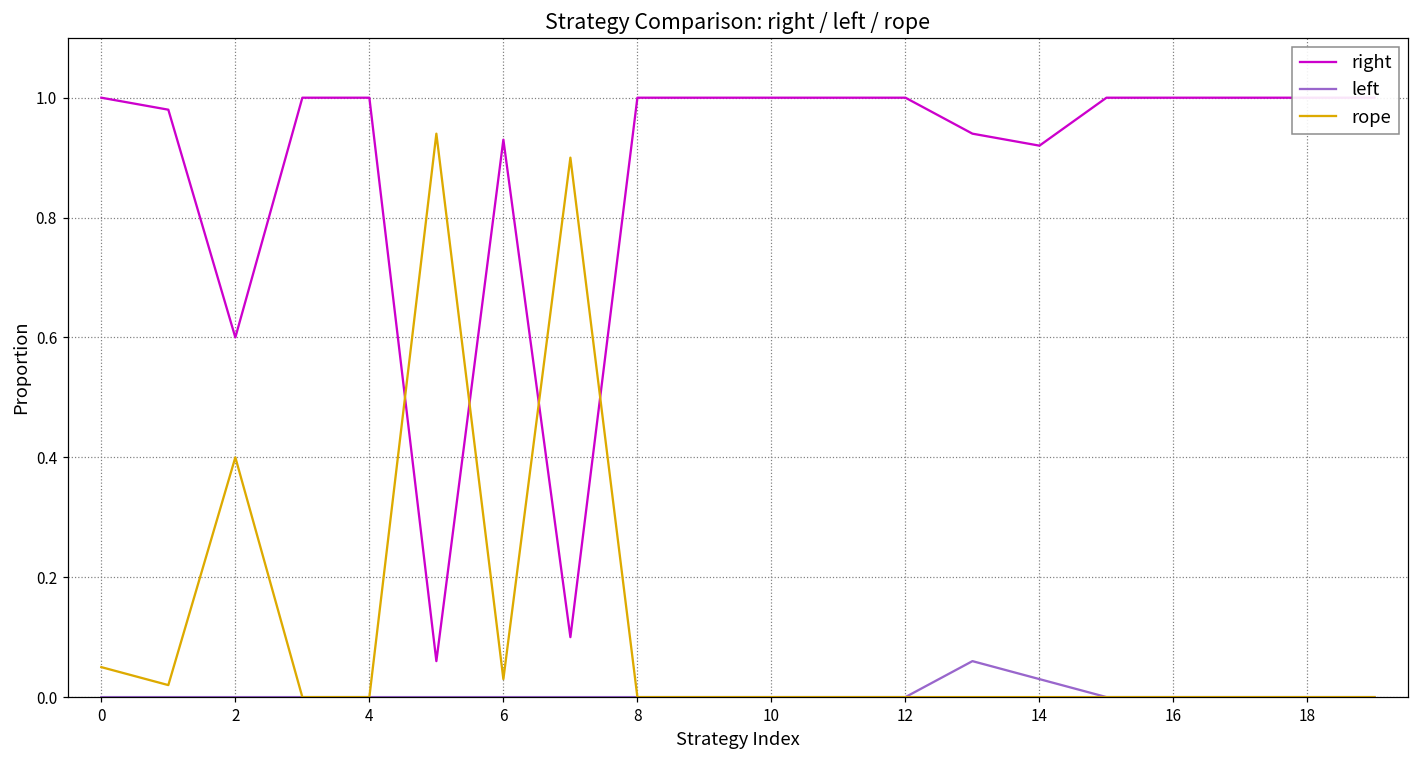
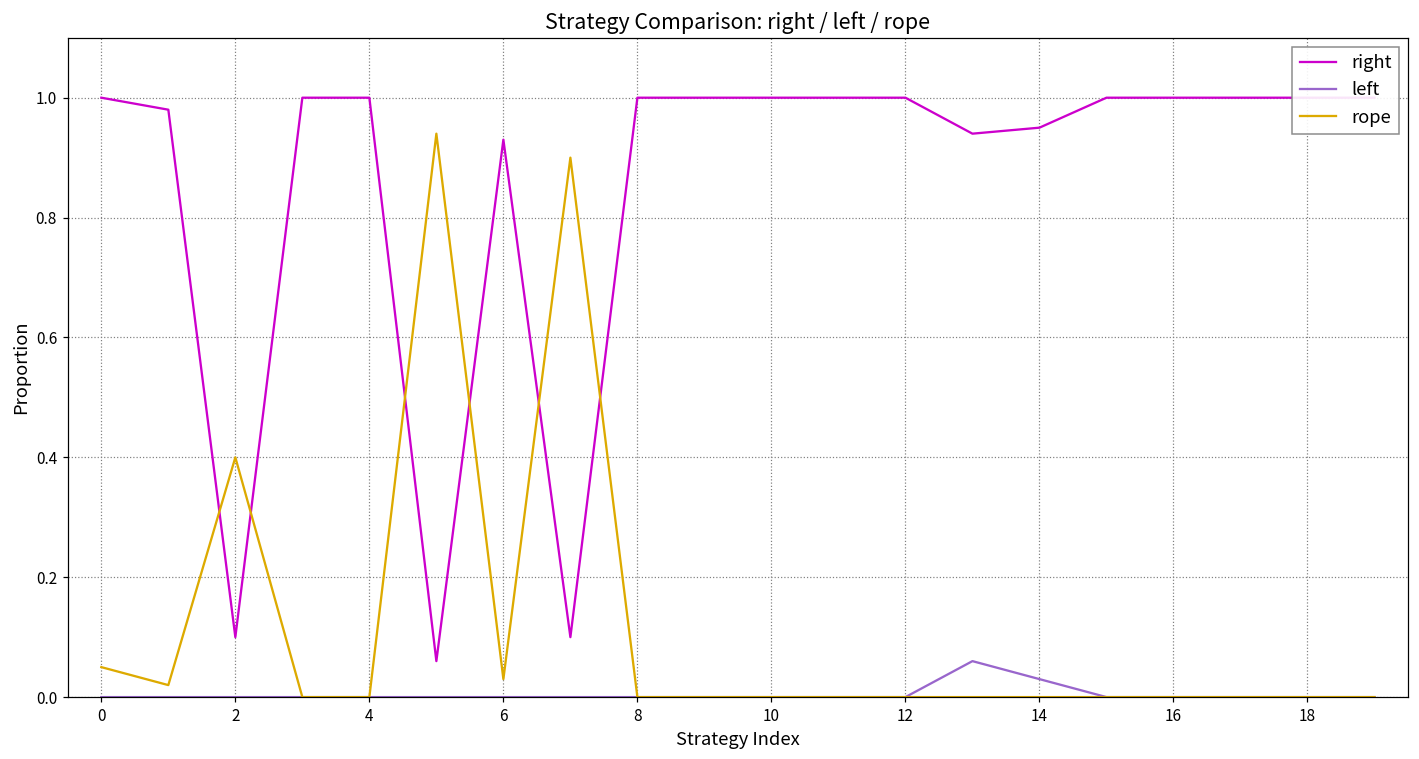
right, 2: 0.6 -> 0.1
right, 14: 0.92 -> 0.95
